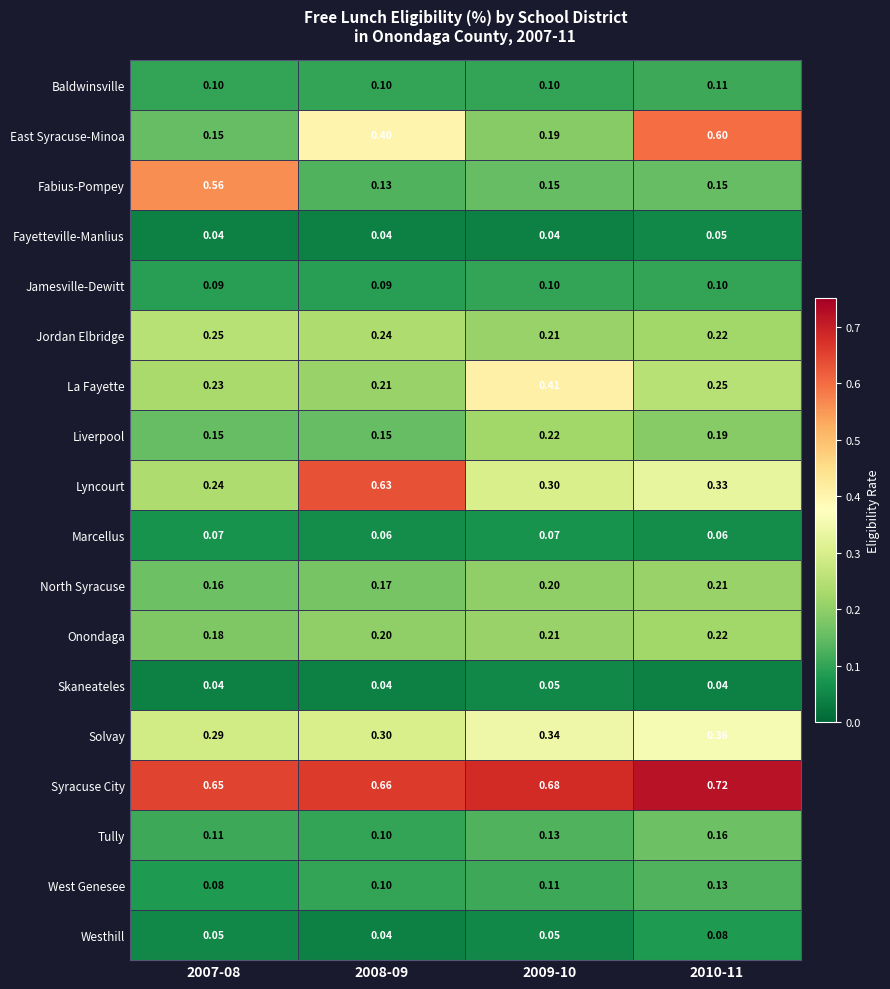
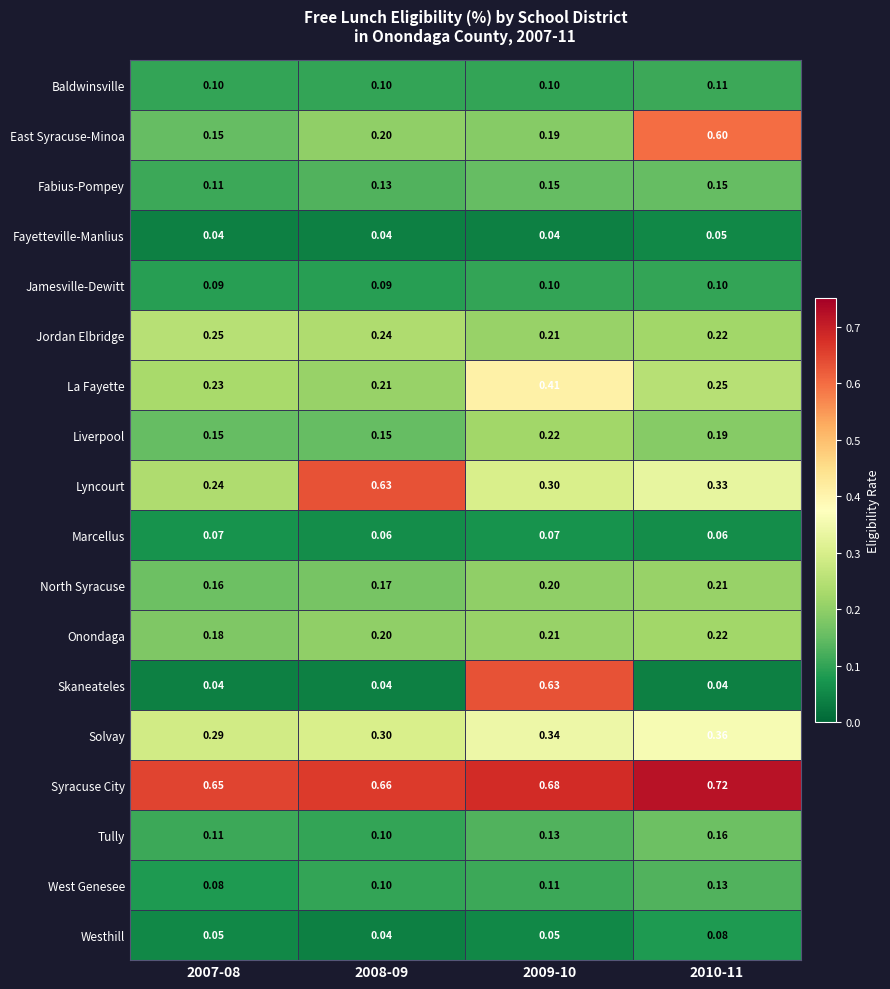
East Syracuse-Minoa, 2008-09: 0.40 -> 0.20
Fabius-Pompey, 2007-08: 0.56 -> 0.11
Skaneateles, 2009-10: 0.05 -> 0.63
